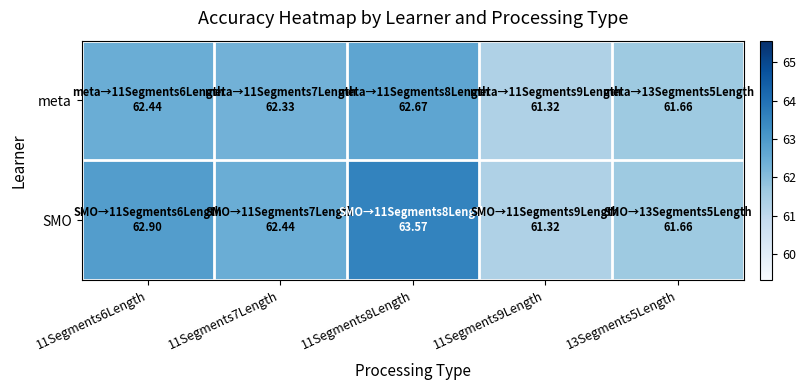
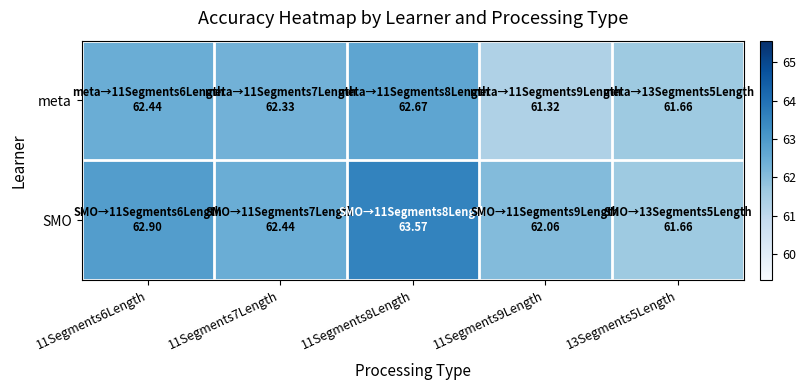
SMO, 11Segments9Length: 61.32 -> 62.06
